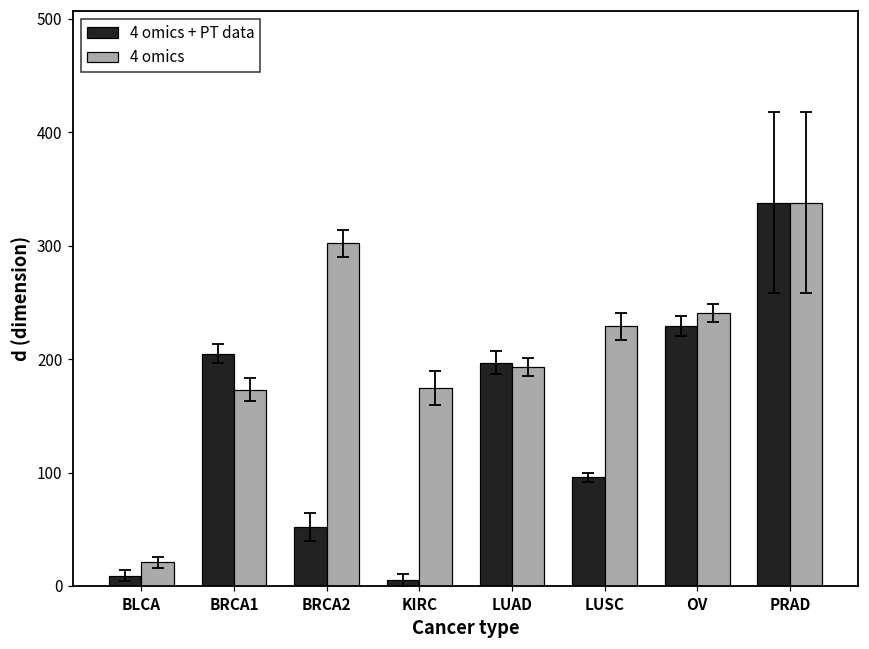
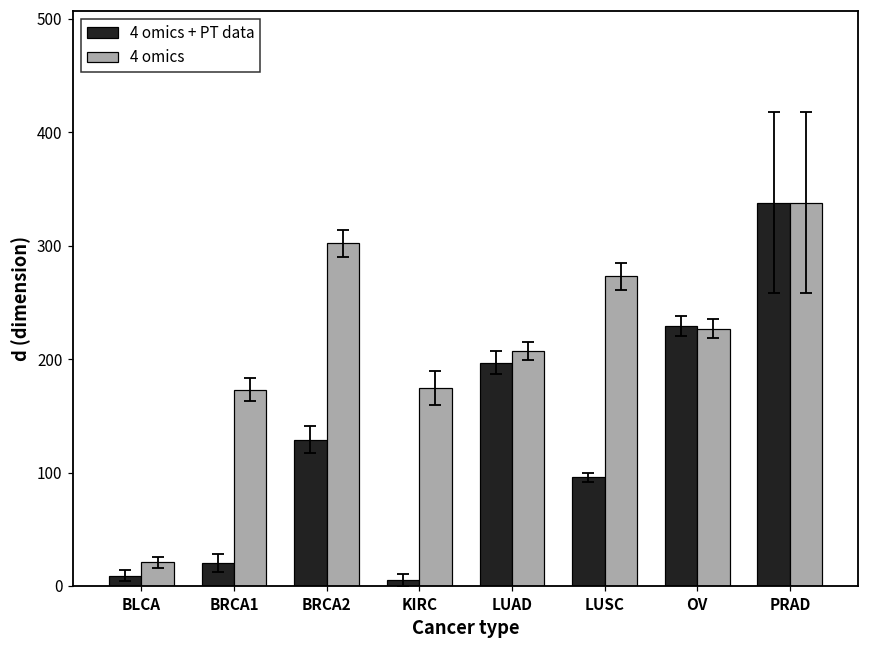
4 omics + PT data, BRCA1: 205 -> 20
4 omics + PT data, BRCA2: 52 -> 129
4 omics, LUAD: 193 -> 207
4 omics, LUSC: 229 -> 273
4 omics, OV: 241 -> 227
